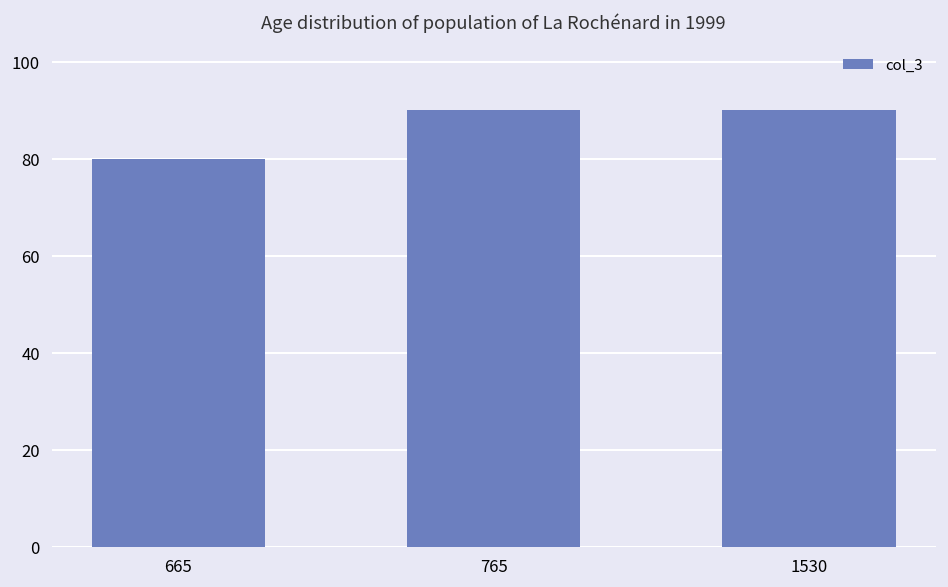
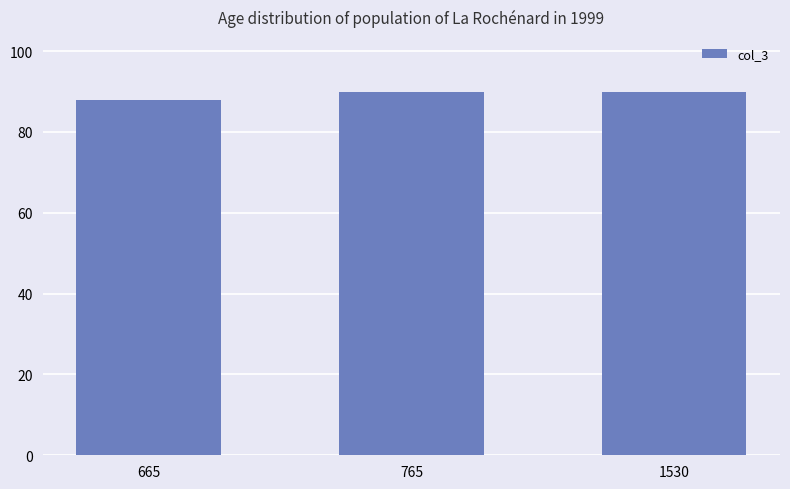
665: 80 -> 88
